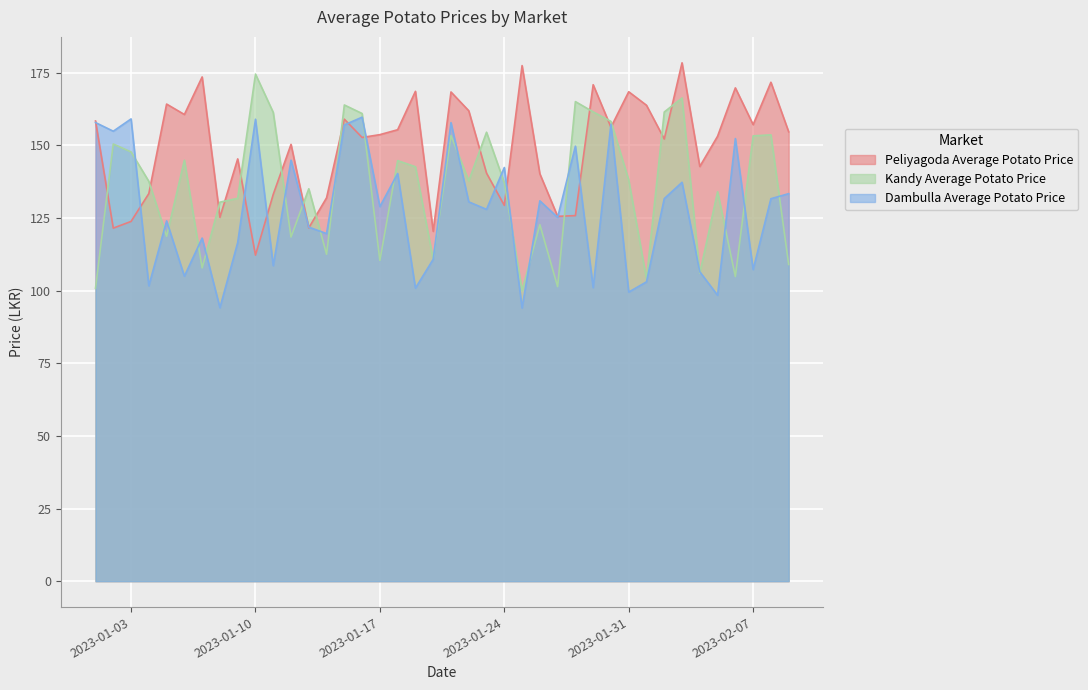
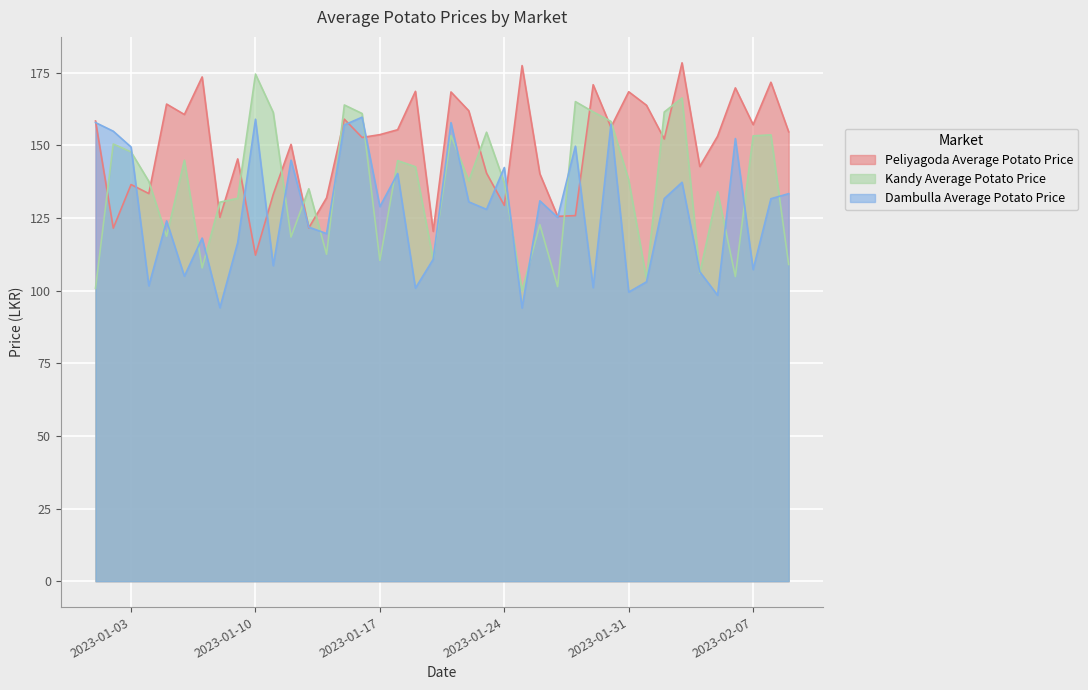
Peliyagoda Average Potato Price, 2023-01-03: 124 -> 137
Dambulla Average Potato Price, 2023-01-03: 159 -> 149
